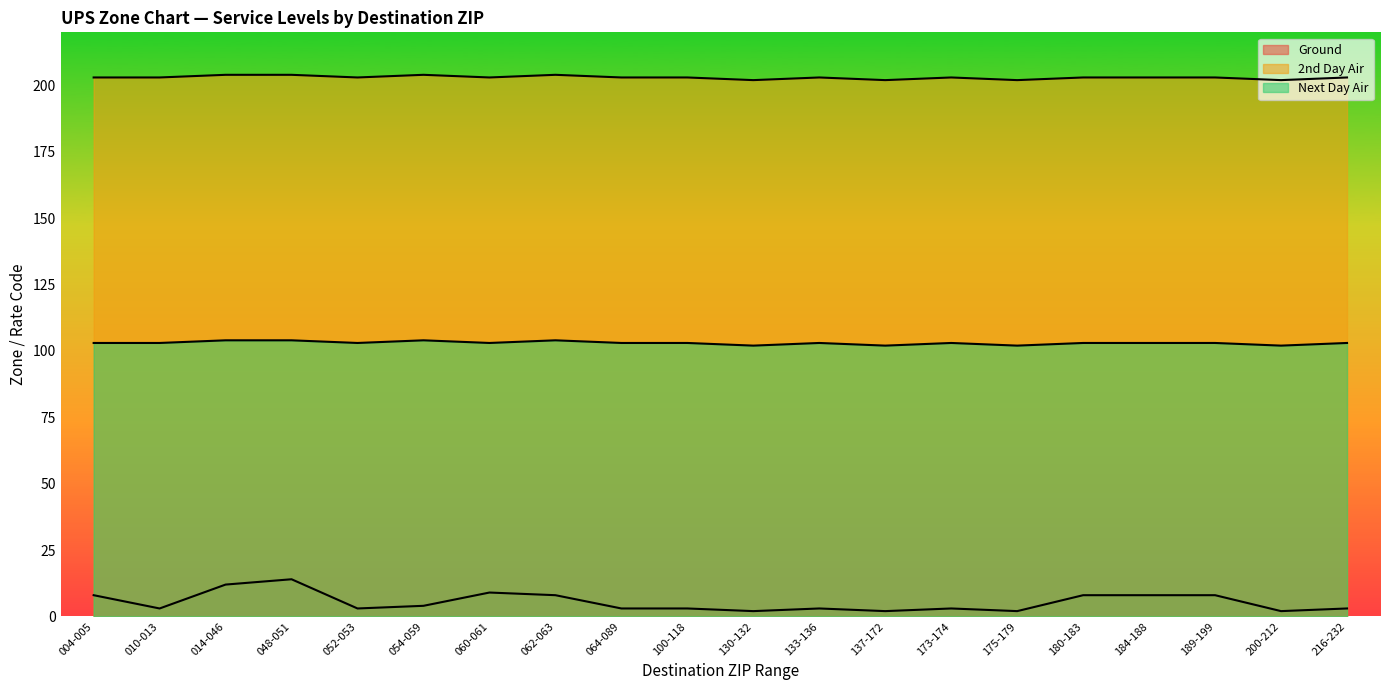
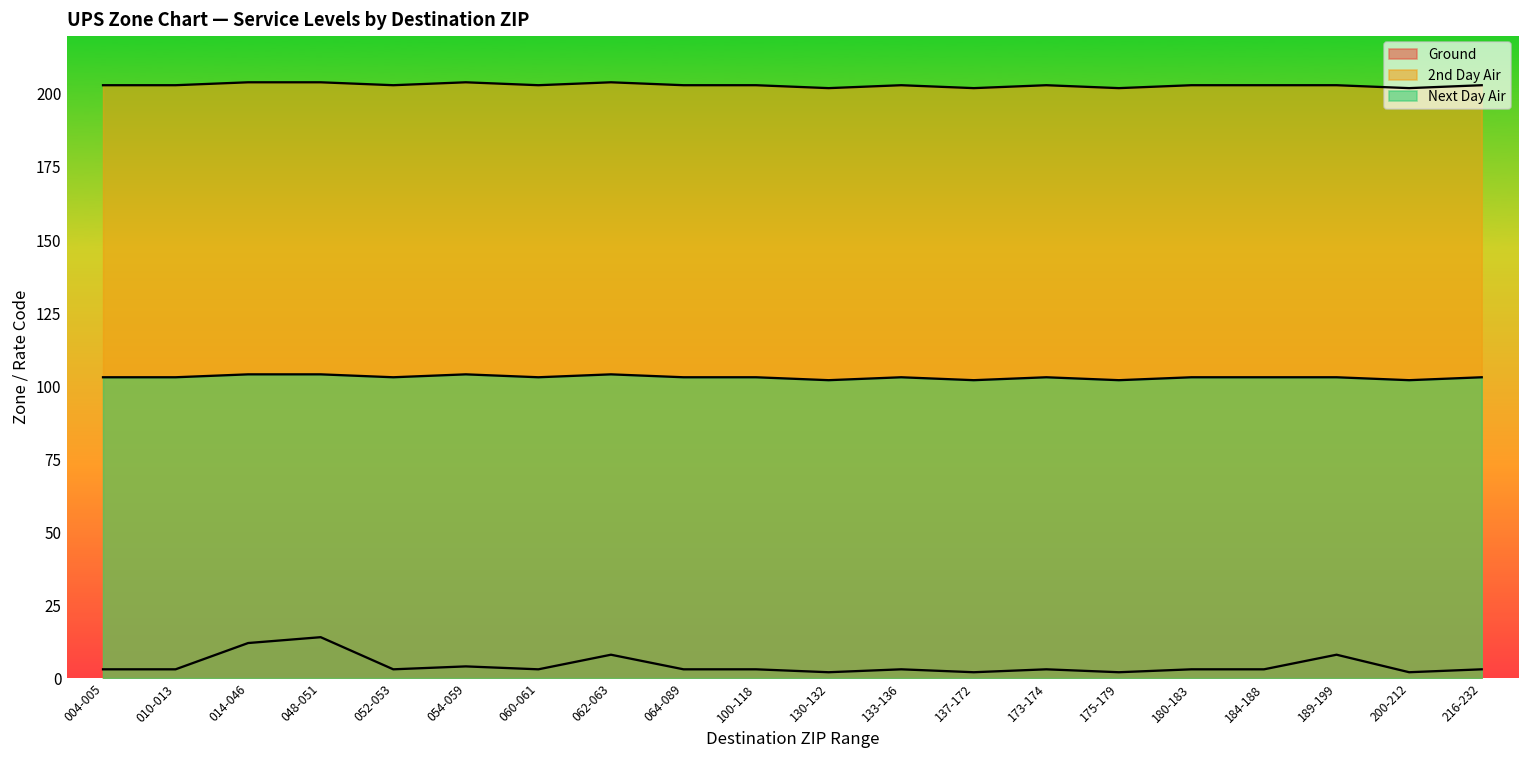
Ground, 004-005: 8 -> 3
Ground, 060-061: 9 -> 3
Ground, 180-183: 8 -> 3
Ground, 184-188: 8 -> 3
